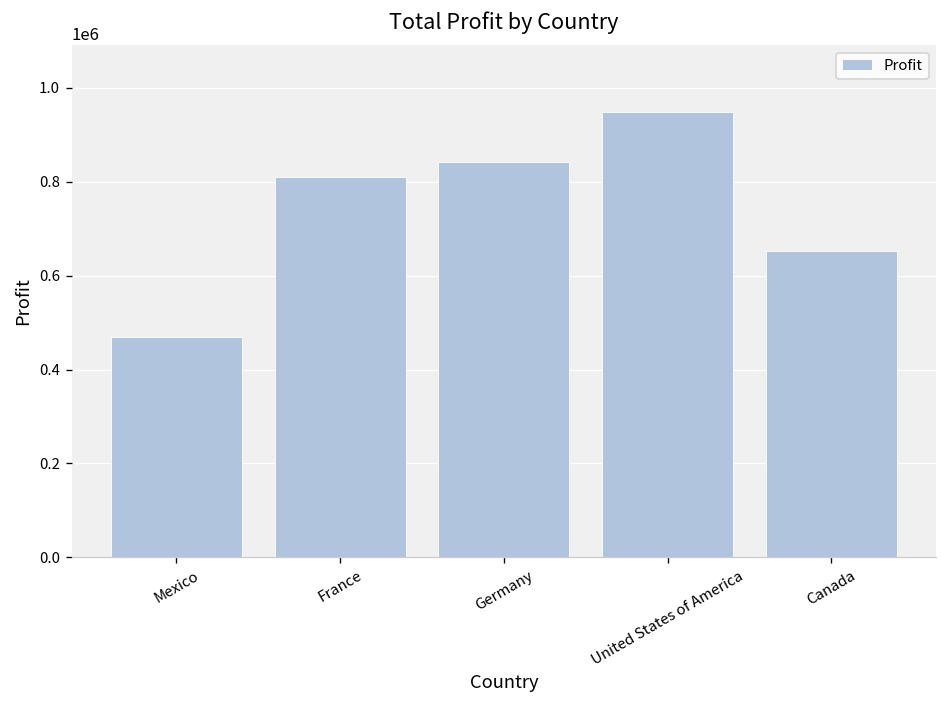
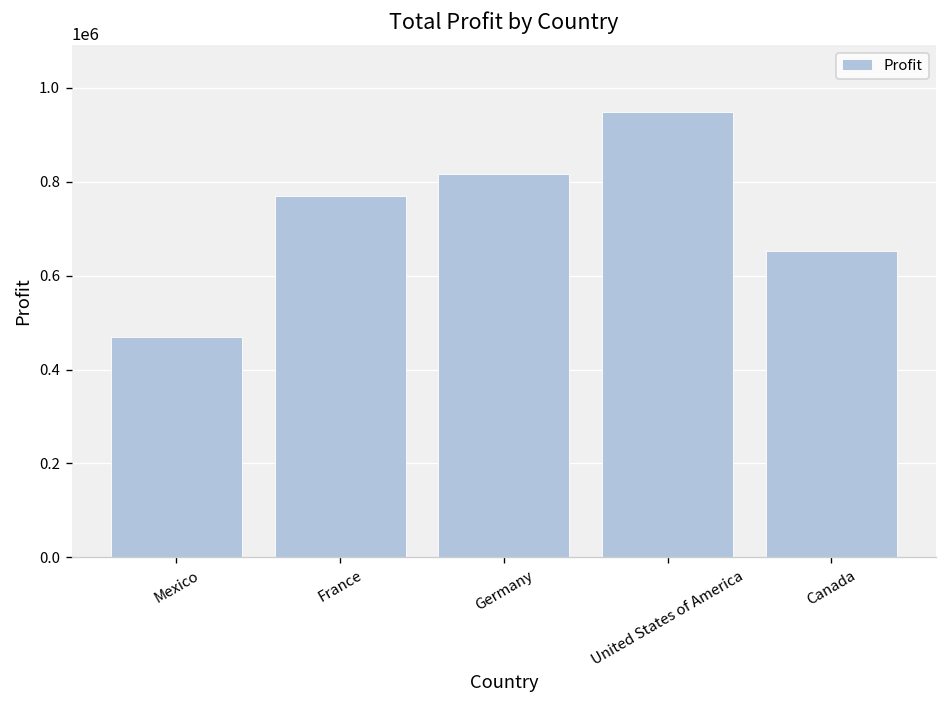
France: 810000 -> 770000
Germany: 840000 -> 820000
